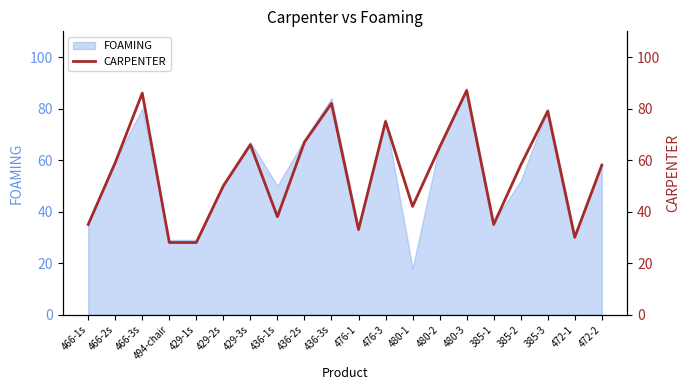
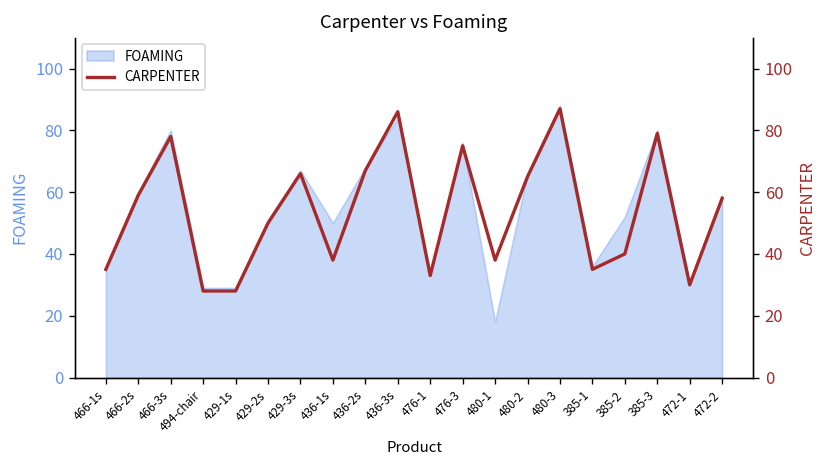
CARPENTER, 466-3s: 86 -> 78
CARPENTER, 436-3s: 82 -> 86
CARPENTER, 480-1: 42 -> 38
CARPENTER, 385-2: 58 -> 40
